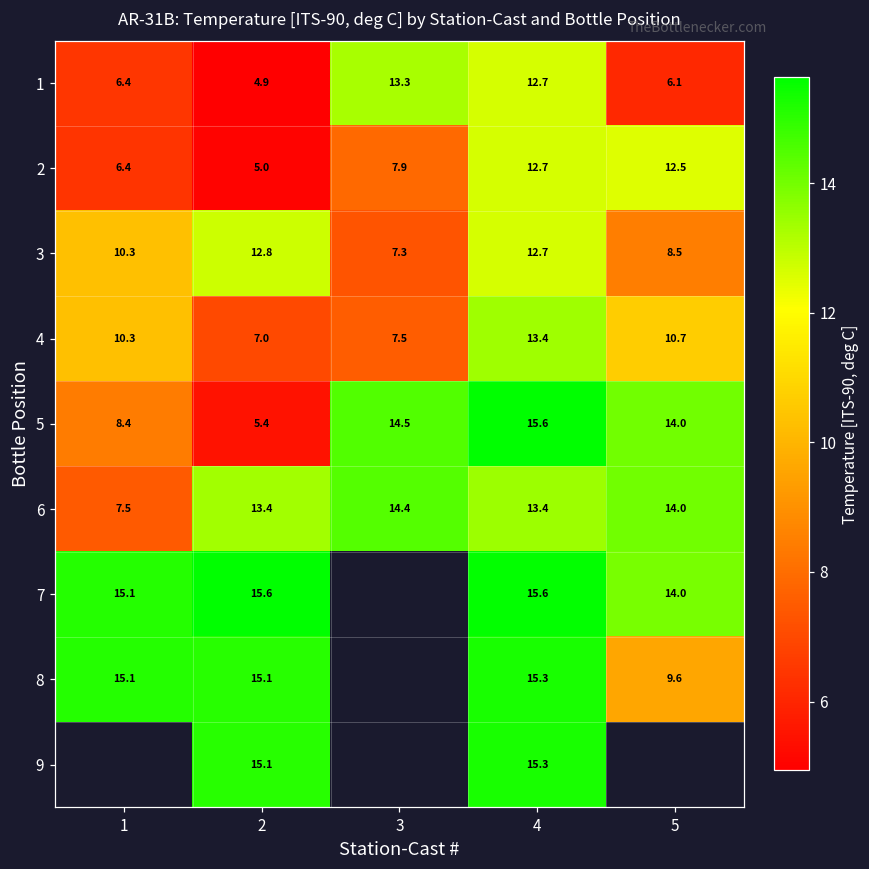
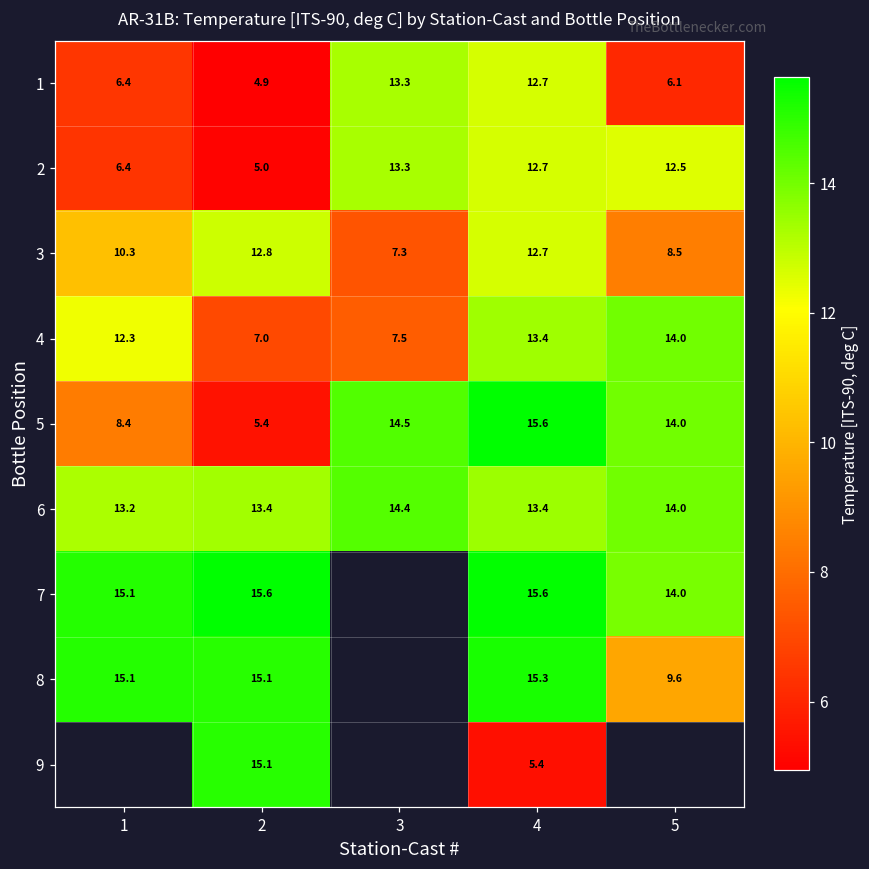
2, 3: 7.9 -> 13.3
4, 1: 10.3 -> 12.3
4, 5: 10.7 -> 14.0
6, 1: 7.5 -> 13.2
9, 4: 15.3 -> 5.4
